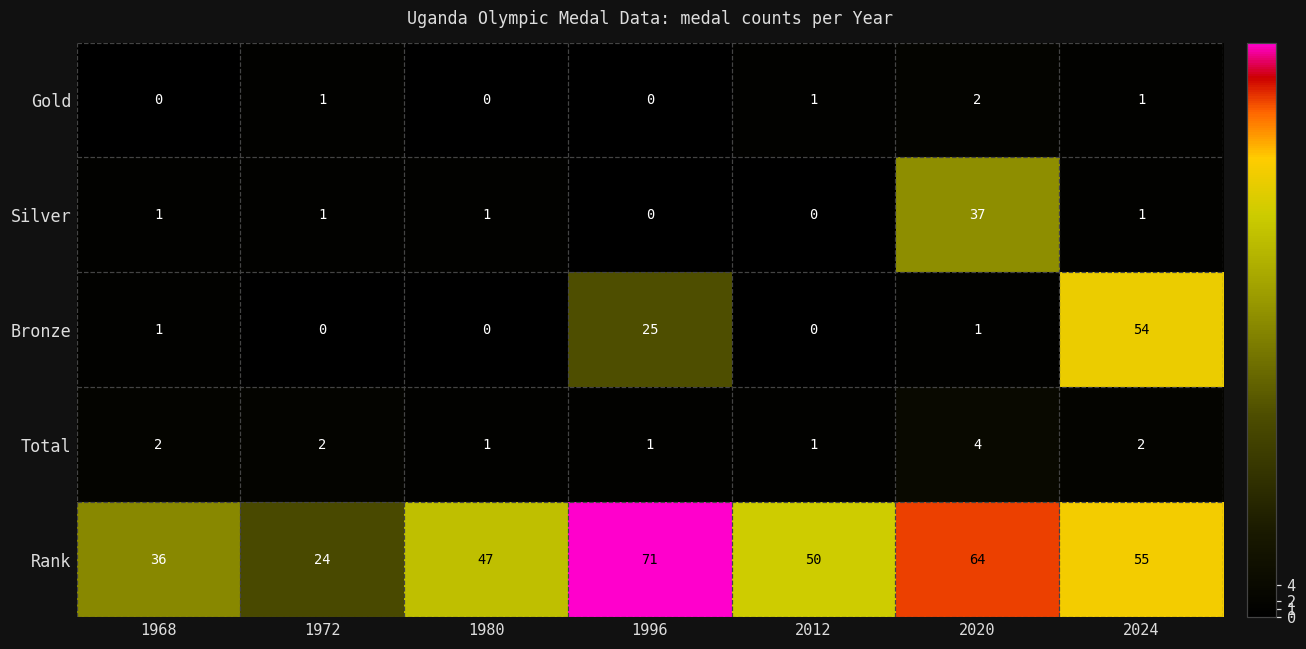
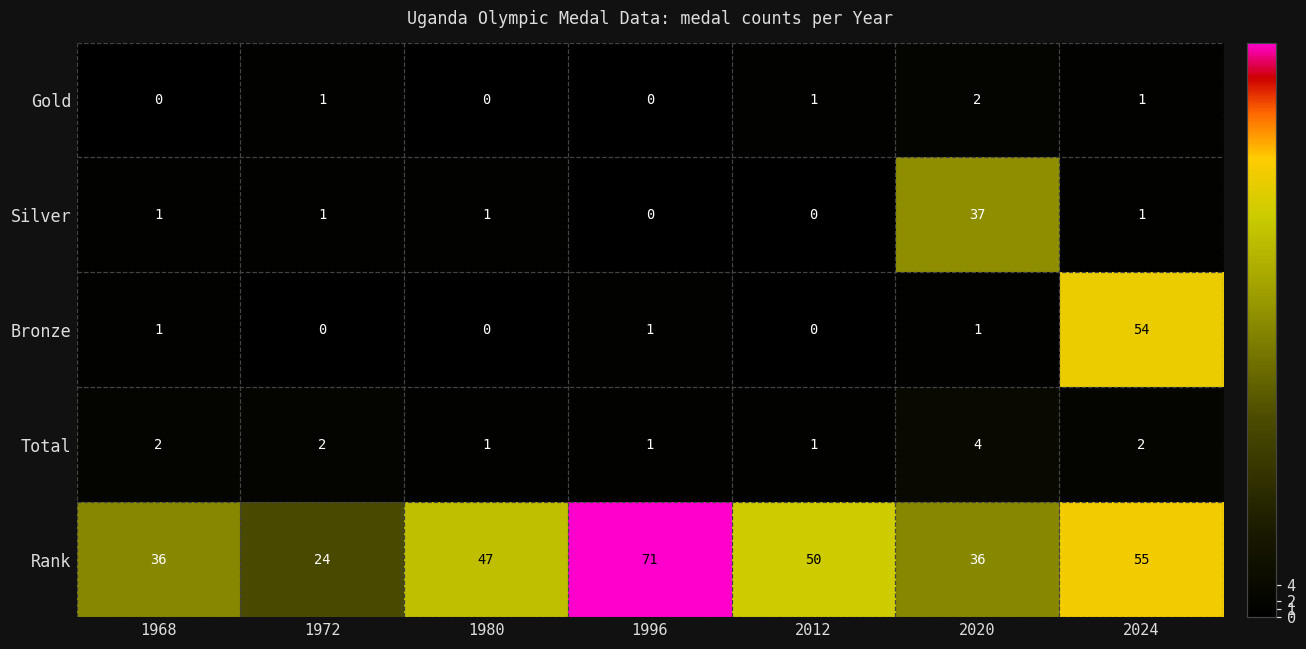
Bronze, 1996: 25 -> 1
Rank, 2020: 64 -> 36
